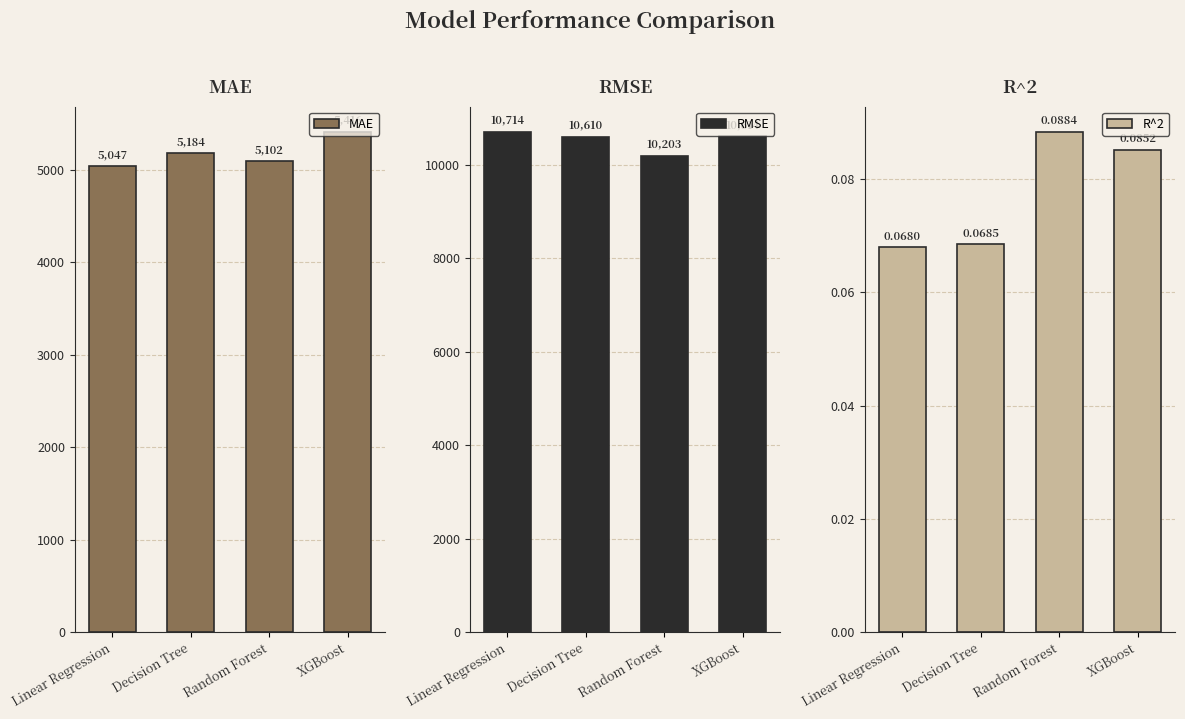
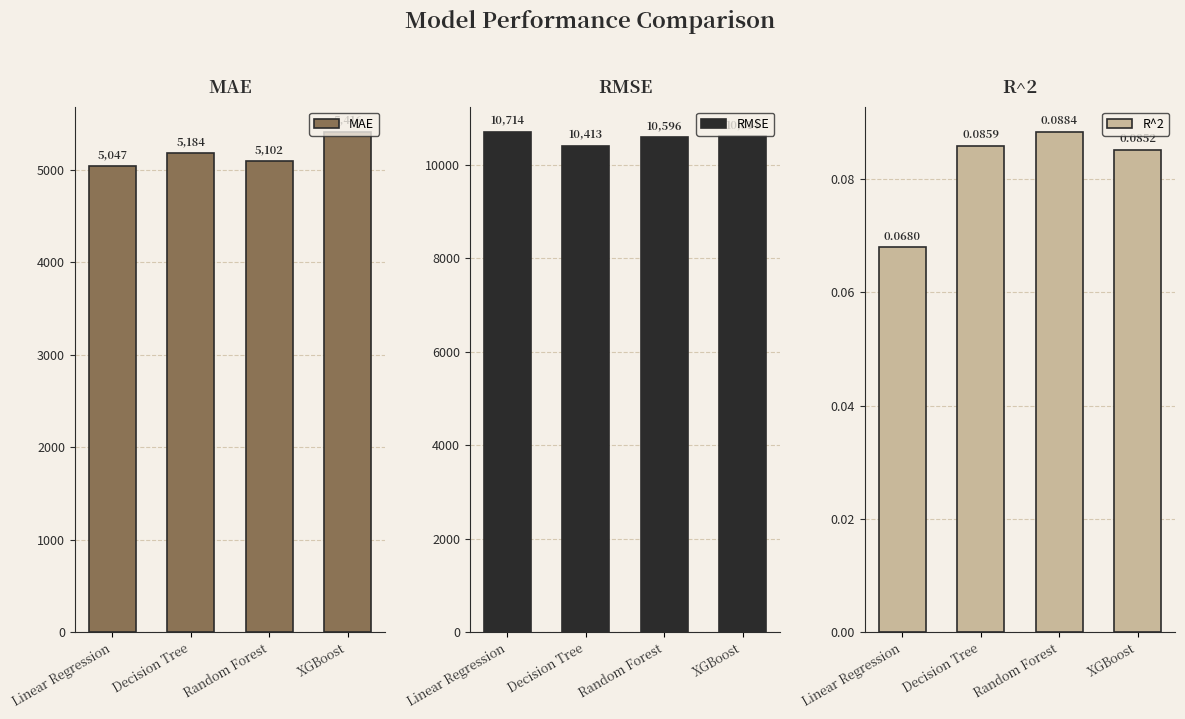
RMSE, Decision Tree: 10,610 -> 10,413
RMSE, Random Forest: 10,203 -> 10,596
R^2, Decision Tree: 0.0685 -> 0.0859
